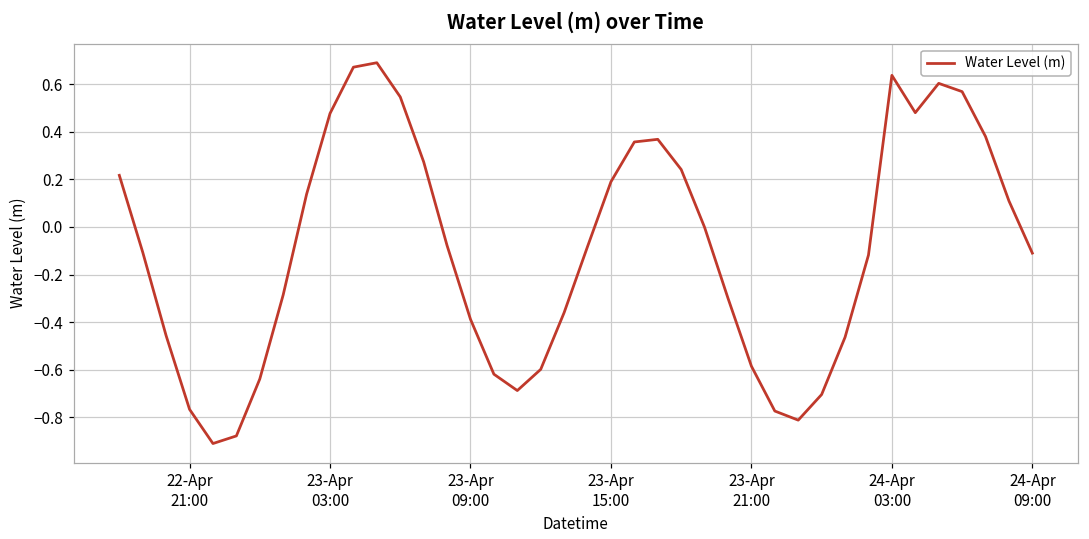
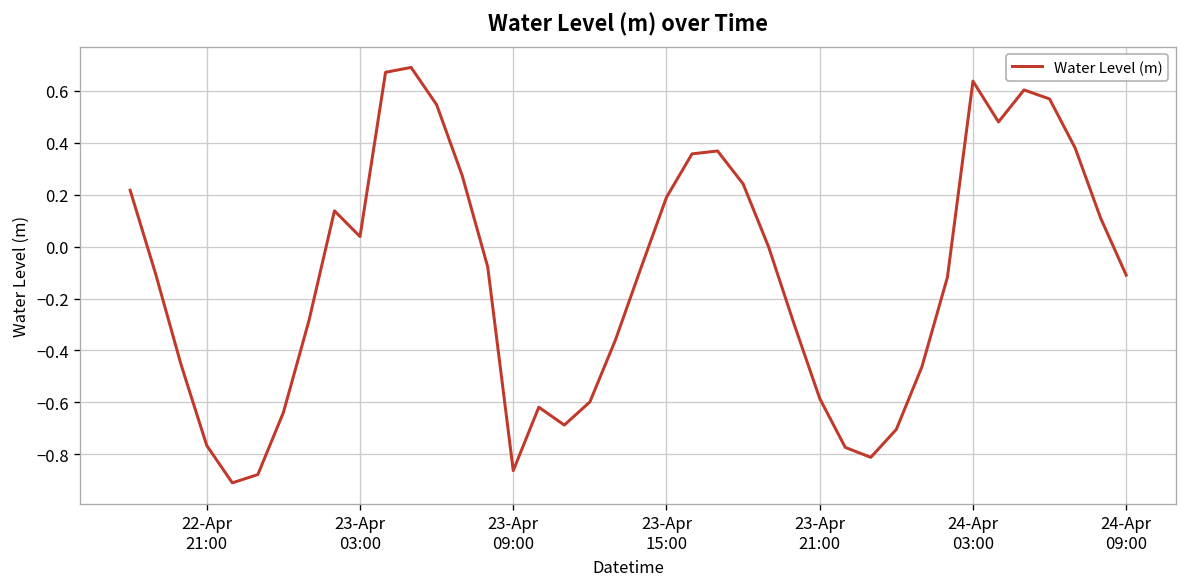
23-Apr 03:00: 0.48 -> 0.04
23-Apr 09:00: -0.39 -> -0.86
